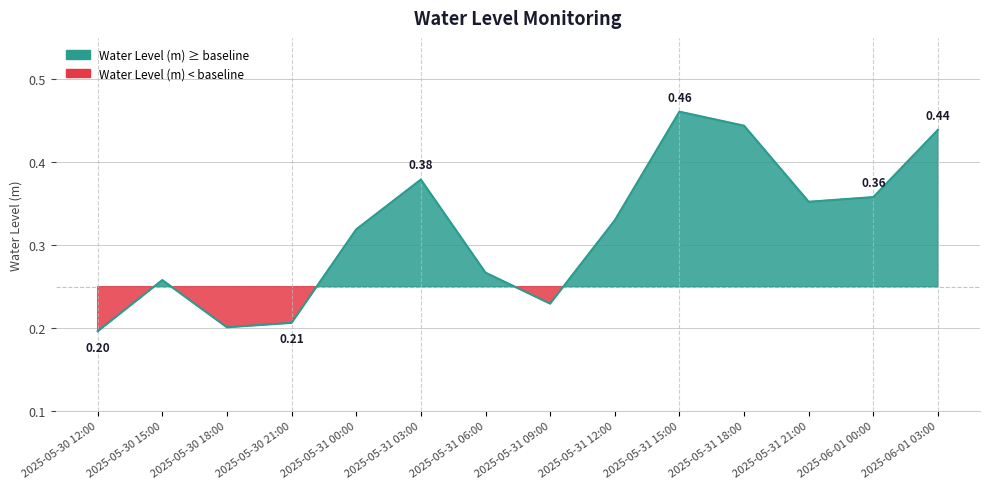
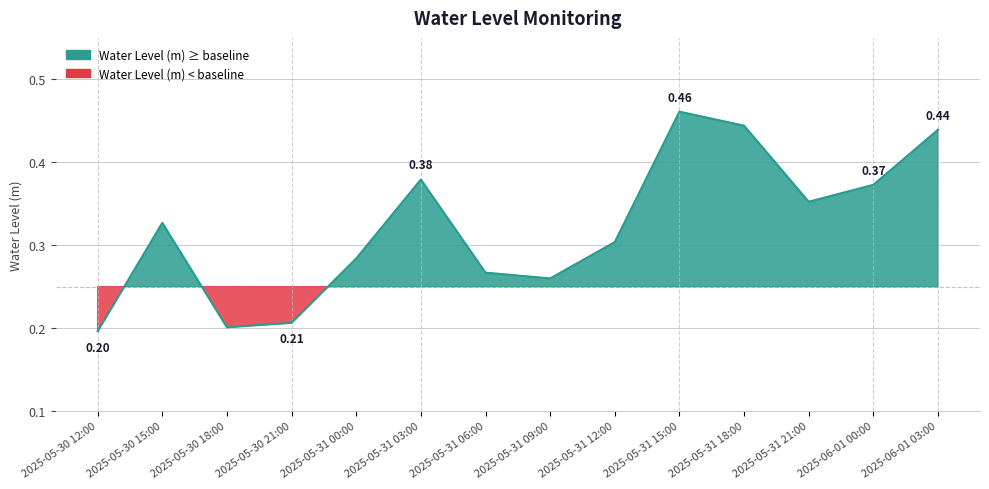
2025-05-30 15:00: 0.26 -> 0.33
2025-05-31 00:00: 0.32 -> 0.28
2025-05-31 09:00: 0.23 -> 0.26
2025-05-31 12:00: 0.33 -> 0.30
2025-06-01 00:00: 0.36 -> 0.37
